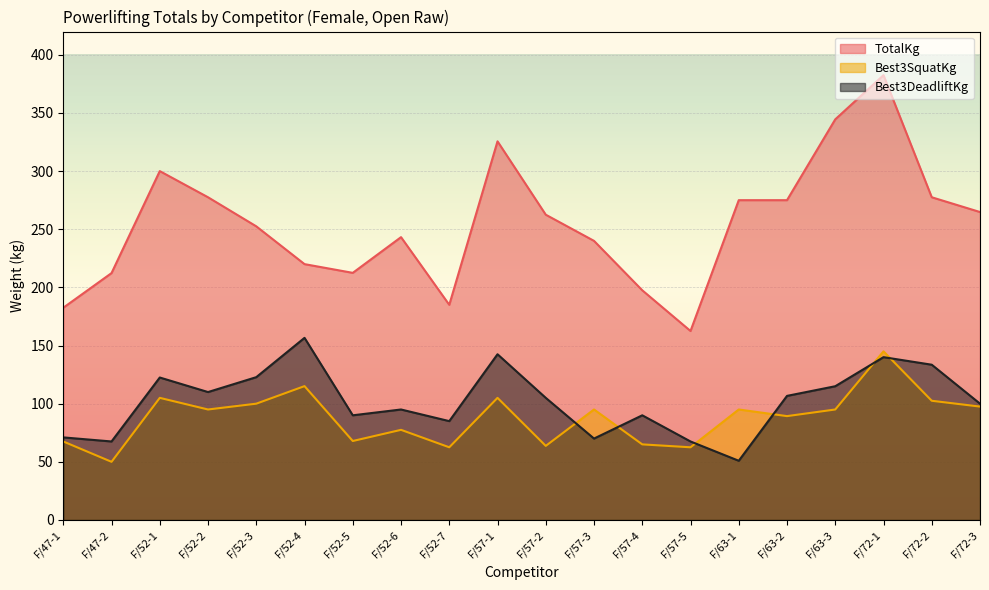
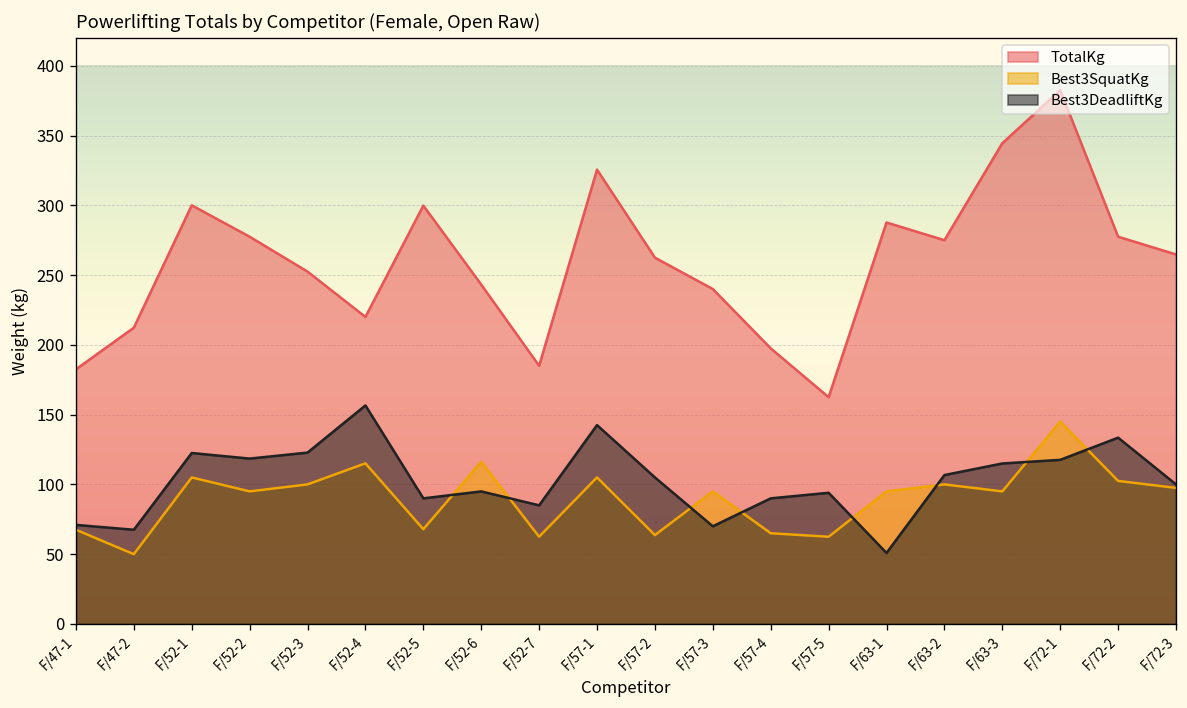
Best3DeadliftKg, F/52-2: 110 -> 119
TotalKg, F/52-5: 213 -> 300
Best3SquatKg, F/52-6: 78 -> 116
Best3DeadliftKg, F/57-5: 68 -> 94
TotalKg, F/63-1: 275 -> 288
Best3SquatKg, F/63-2: 89 -> 100
Best3DeadliftKg, F/72-1: 140 -> 118
